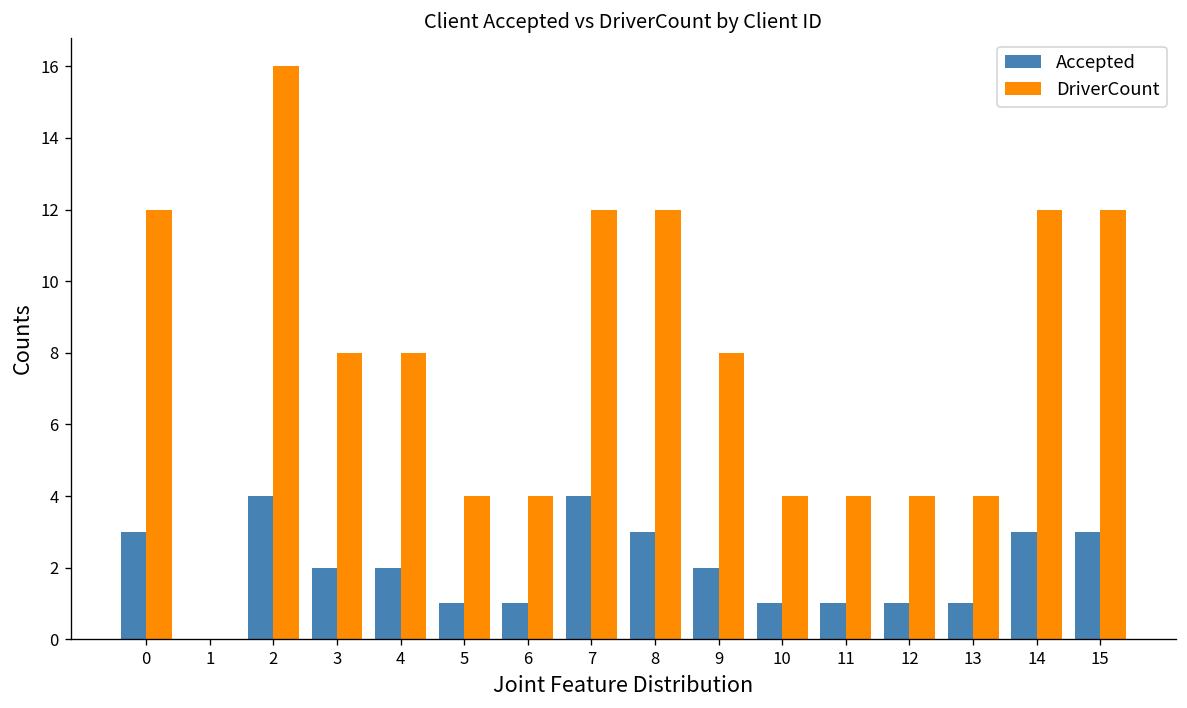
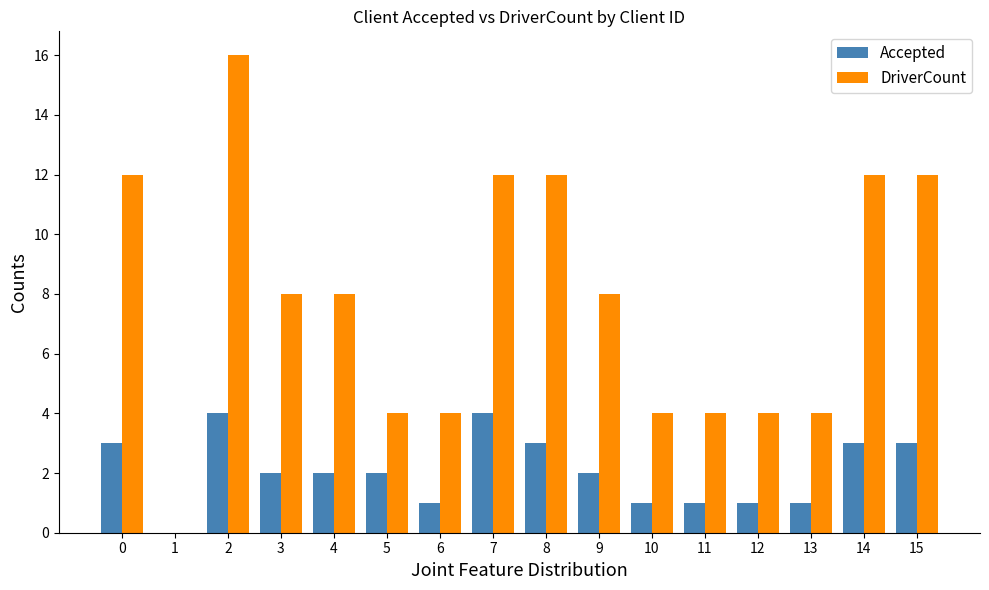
Accepted, 5: 1 -> 2
